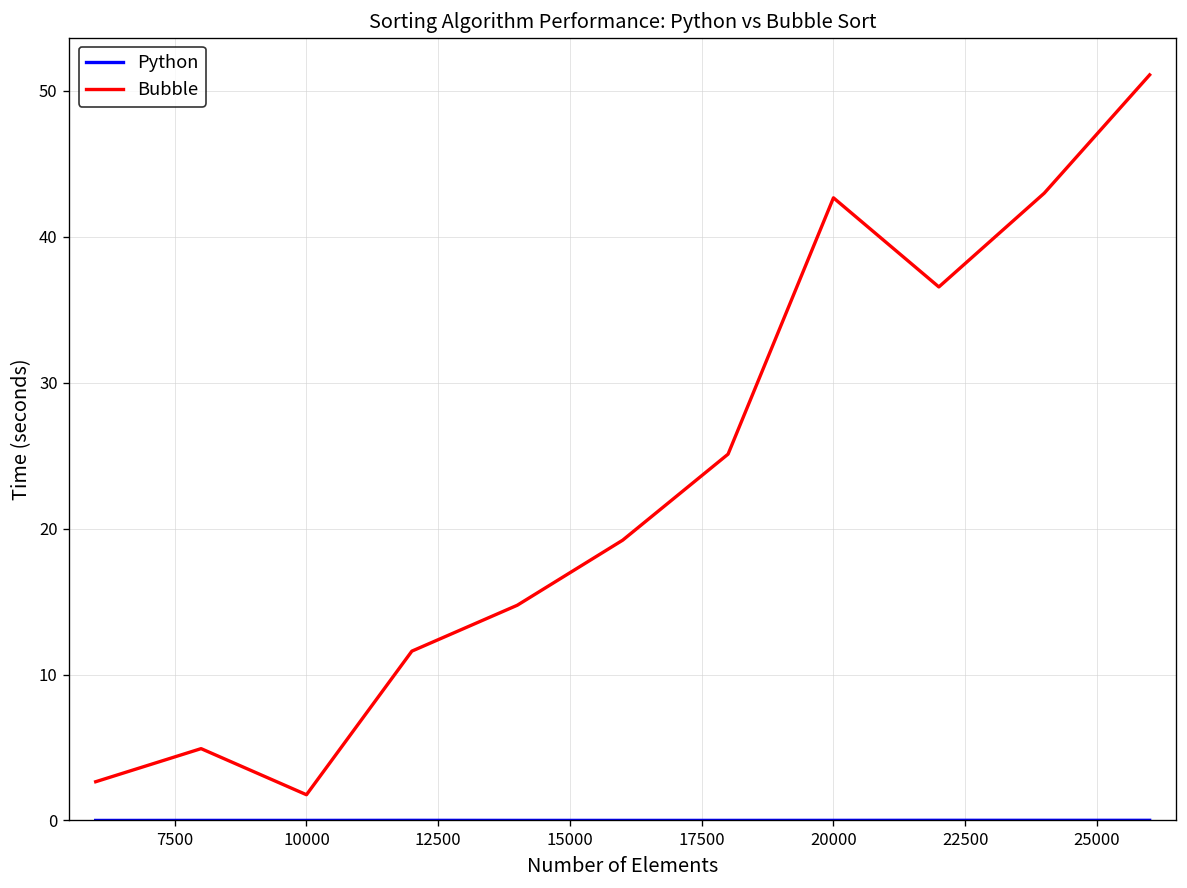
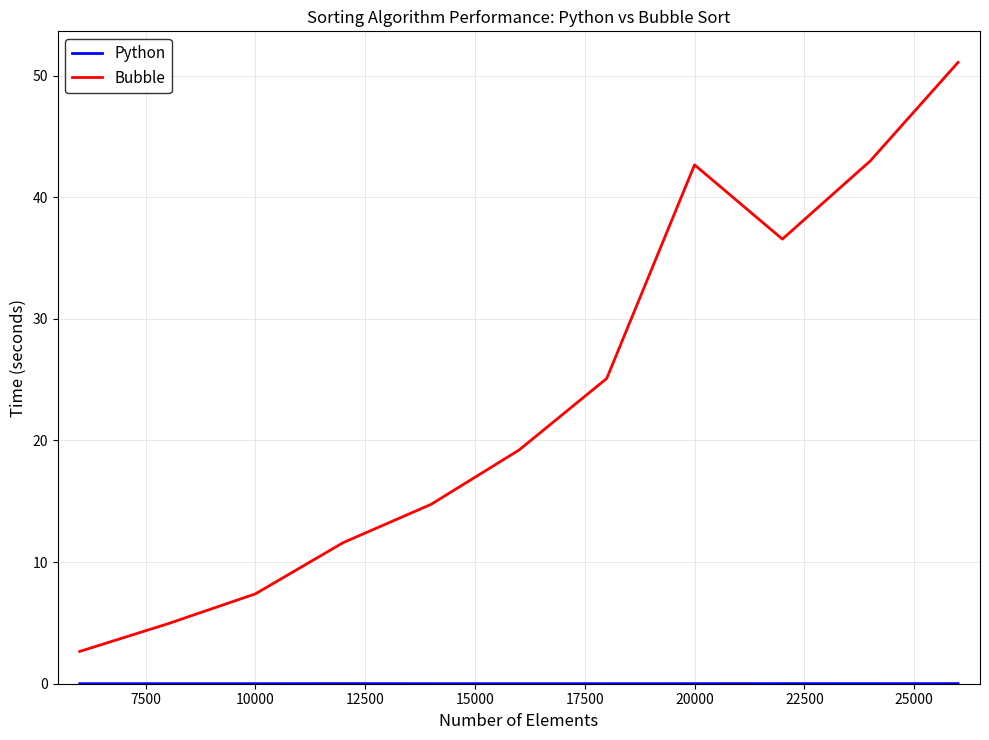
Bubble, 10000: 1.8 -> 7.4
